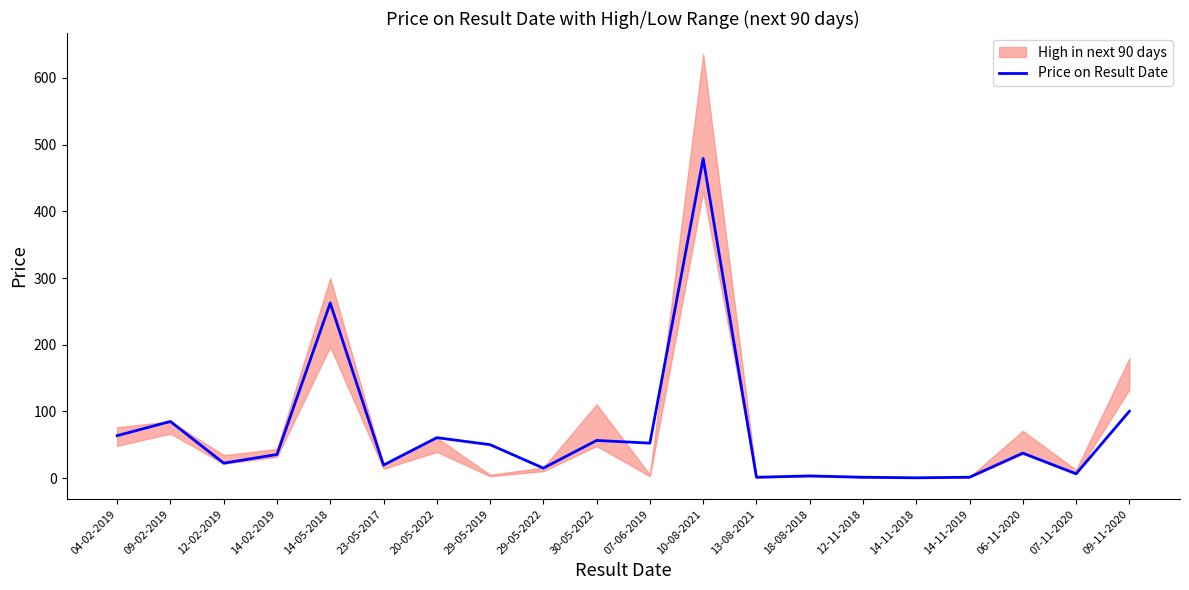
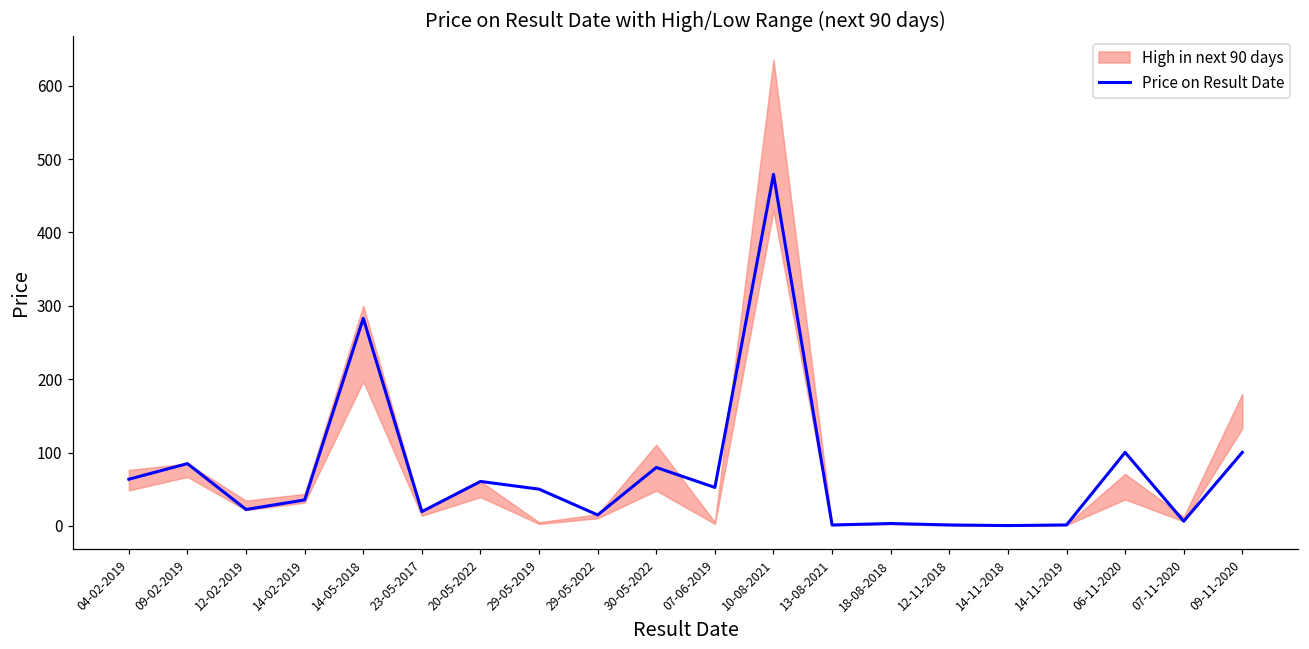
Price on Result Date, 14-05-2018: 260 -> 280
Price on Result Date, 30-05-2022: 60 -> 80
Price on Result Date, 06-11-2020: 40 -> 100
